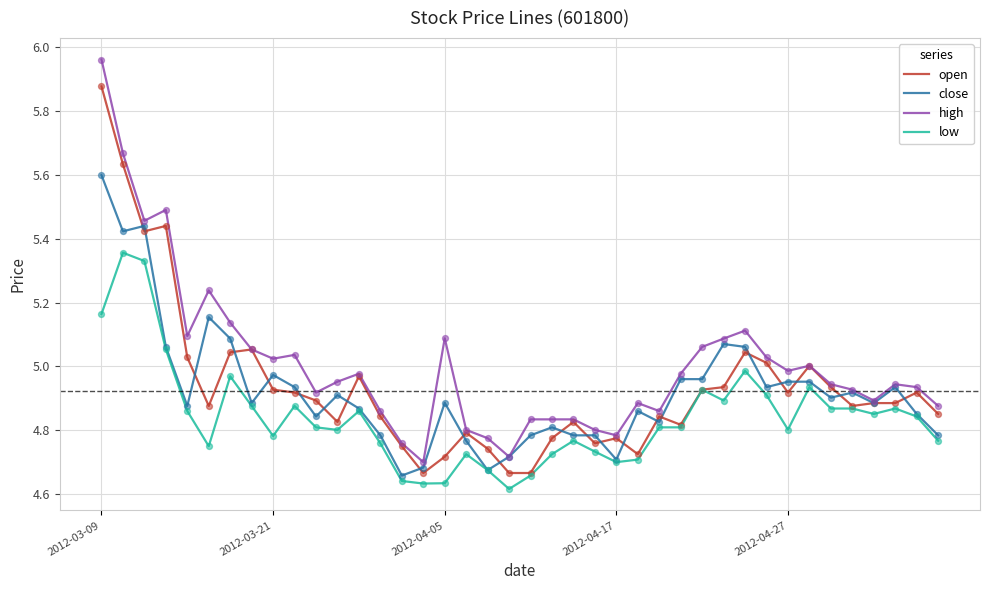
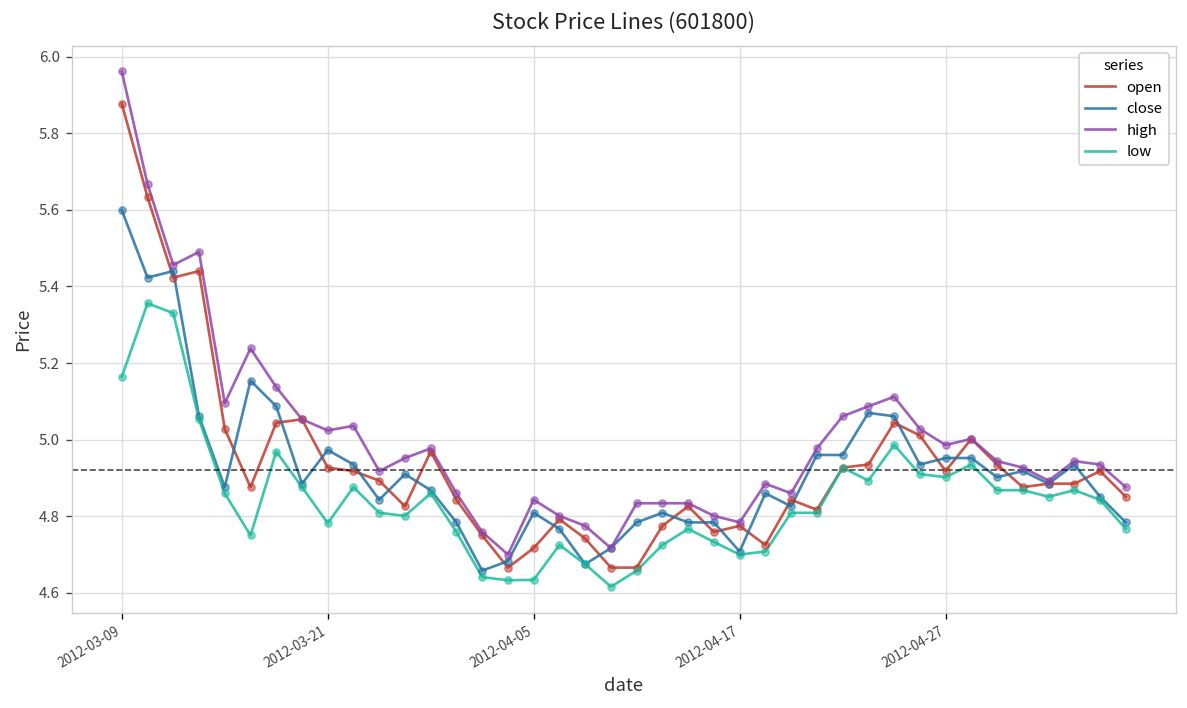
close, 2012-04-05: 4.89 -> 4.81
high, 2012-04-05: 5.09 -> 4.84
low, 2012-04-27: 4.80 -> 4.90
